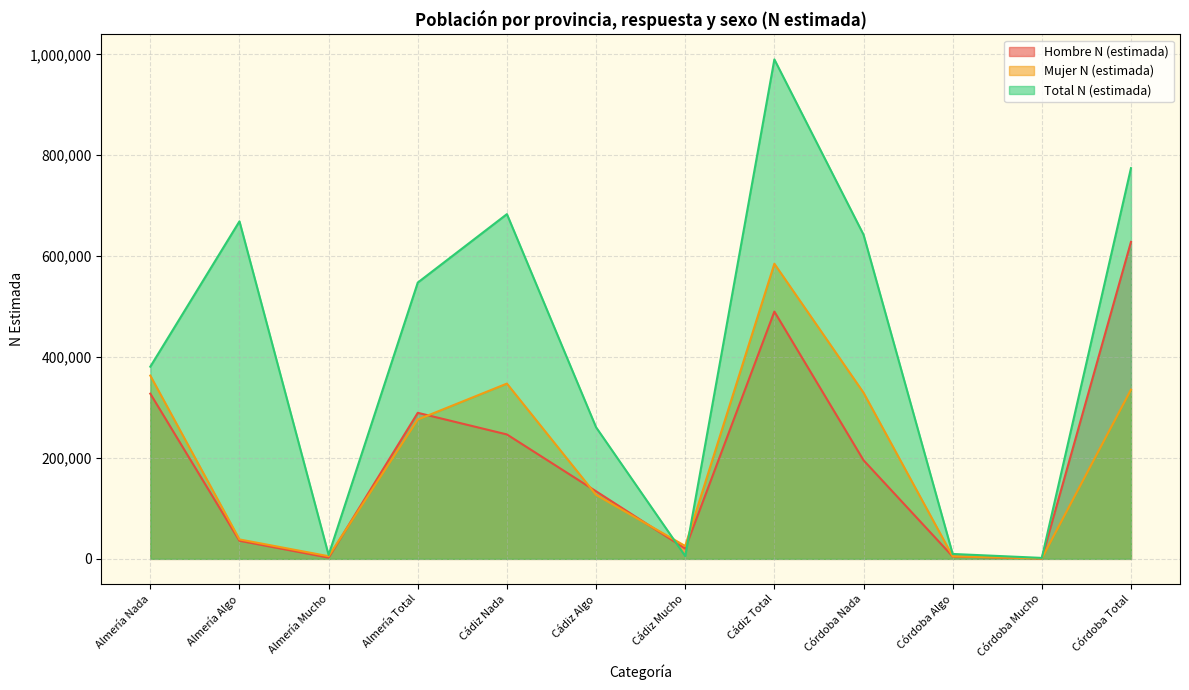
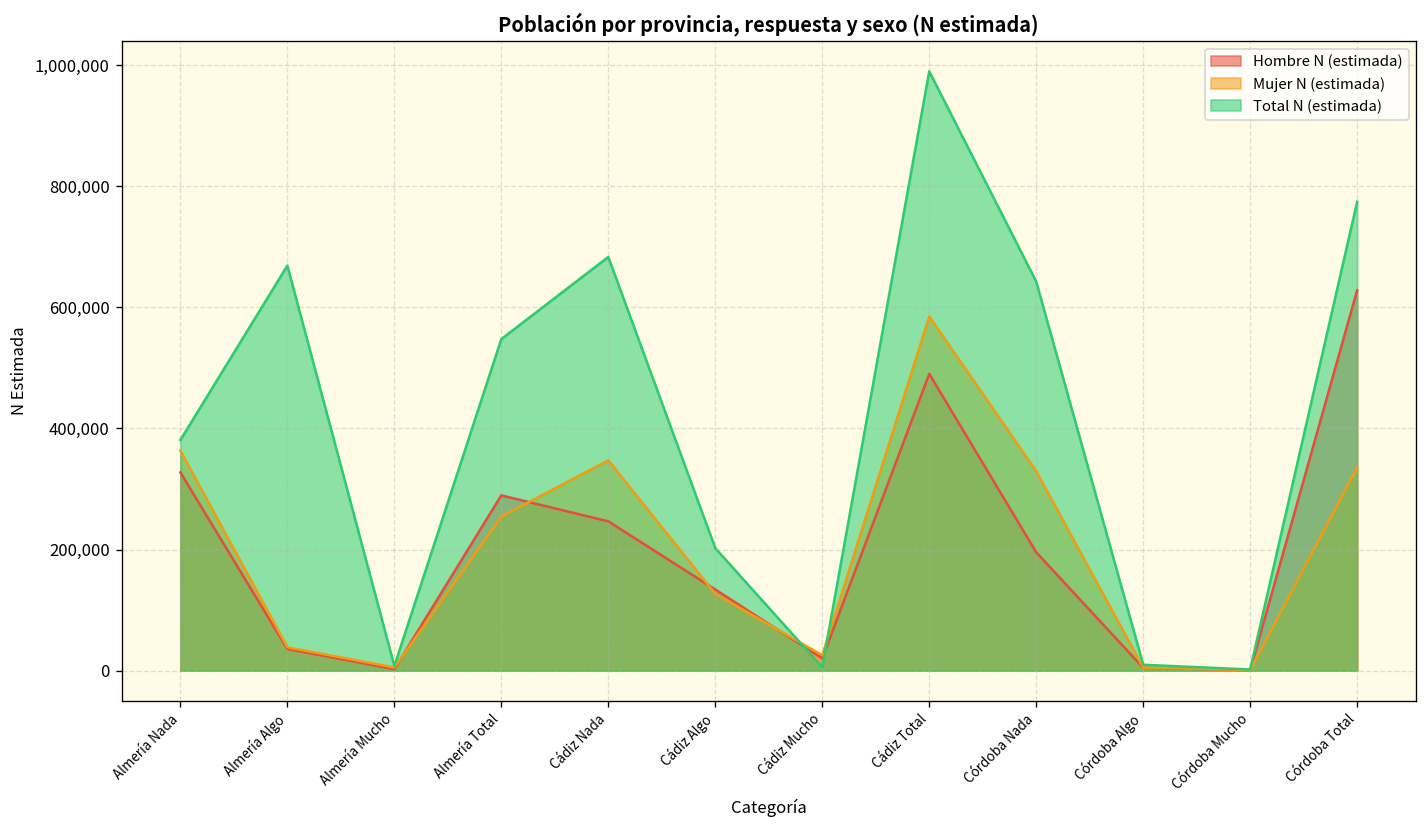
Mujer N (estimada), Almería Total: 280,000 -> 250,000
Total N (estimada), Cádiz Algo: 260,000 -> 200,000
